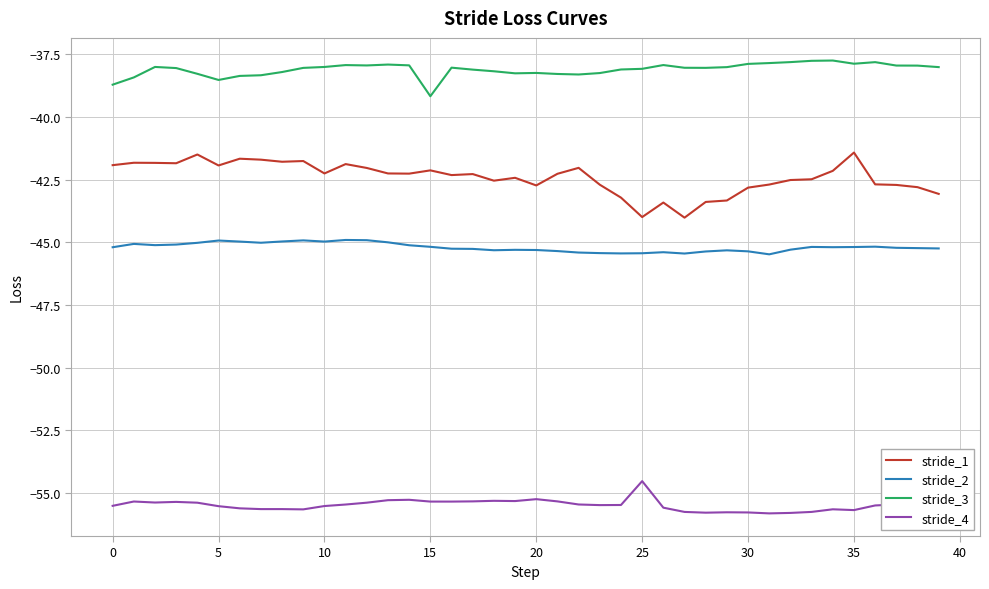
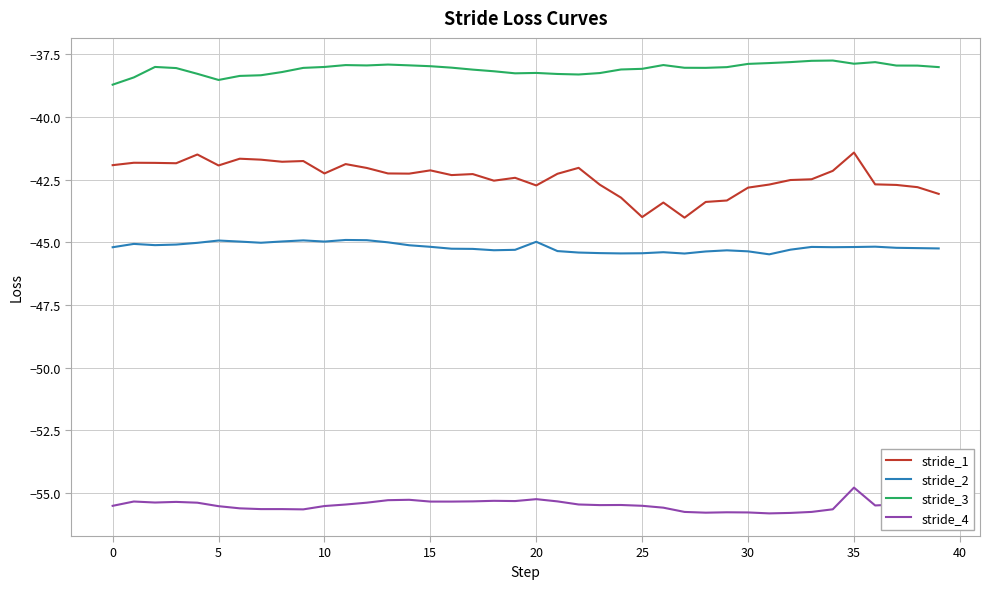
stride_3, 15: -39.2 -> -38.0
stride_2, 20: -45.3 -> -45.0
stride_4, 25: -54.5 -> -55.5
stride_4, 35: -55.7 -> -54.8
